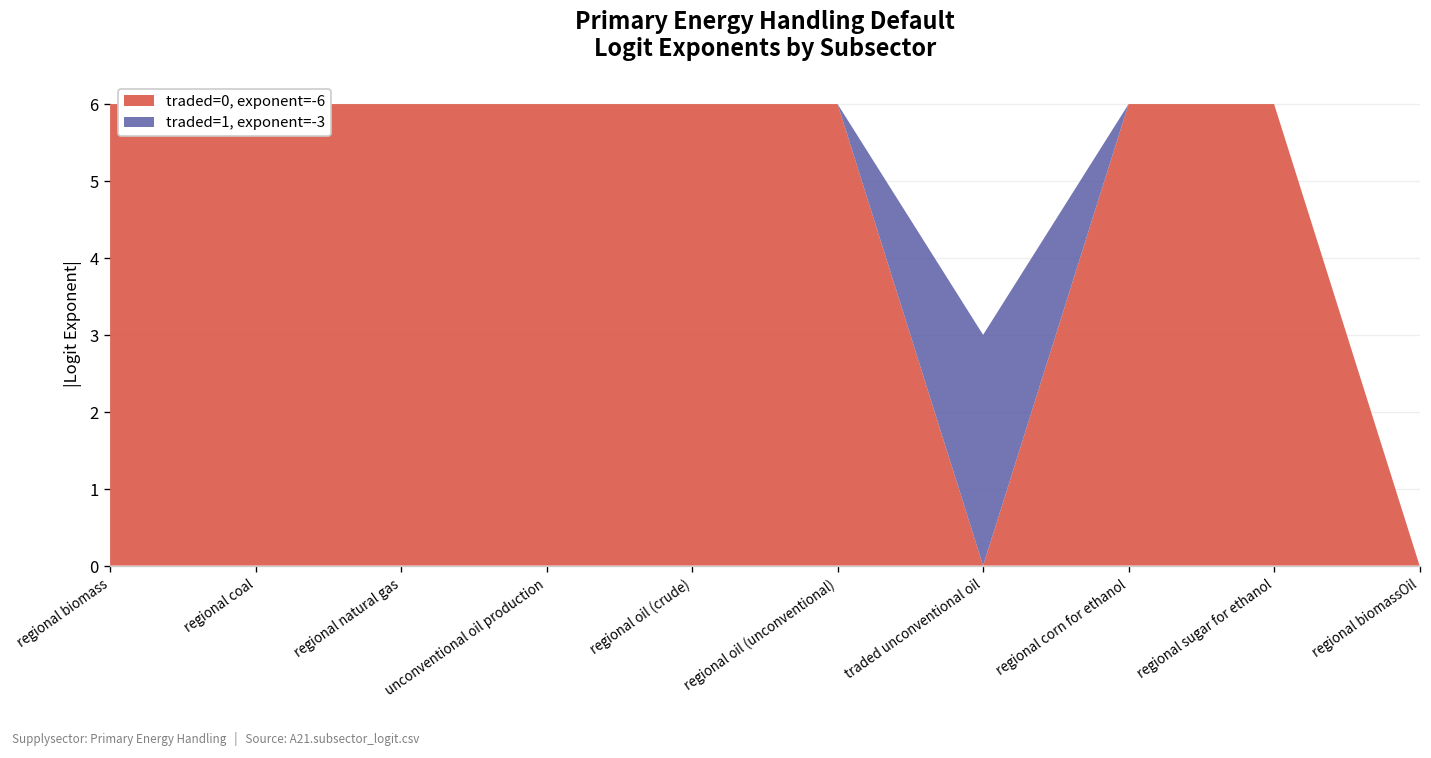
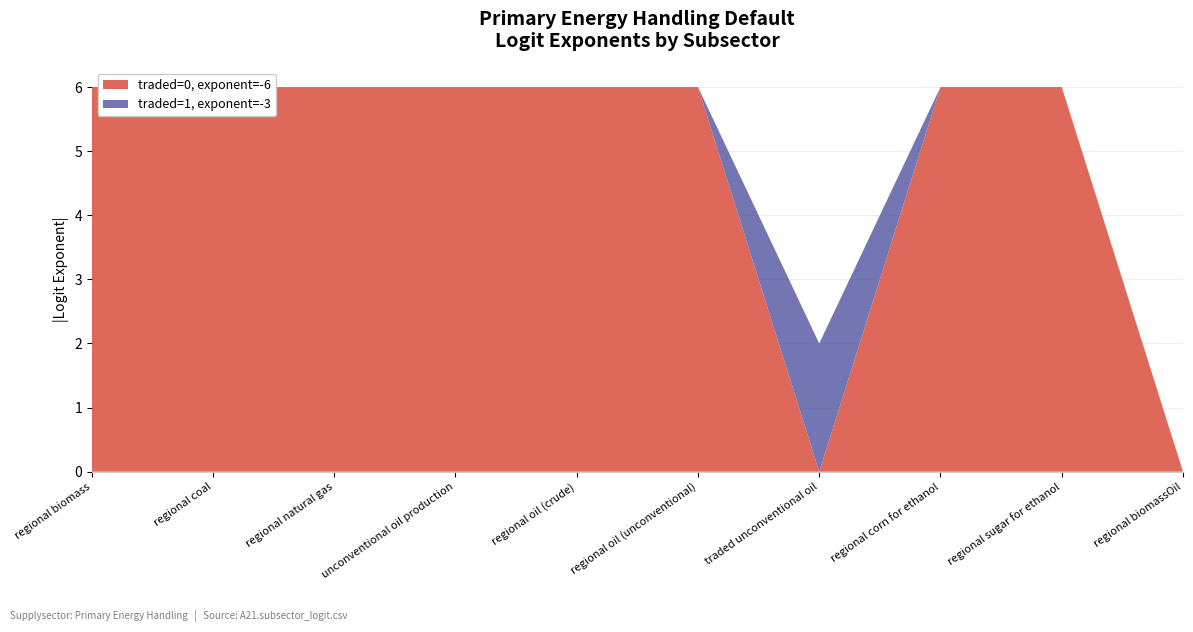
traded=1, exponent=-3, traded unconventional oil: 3.0 -> 2.0
